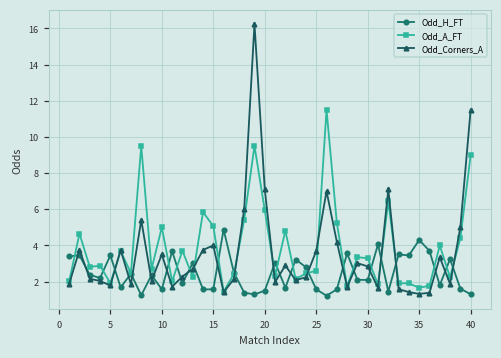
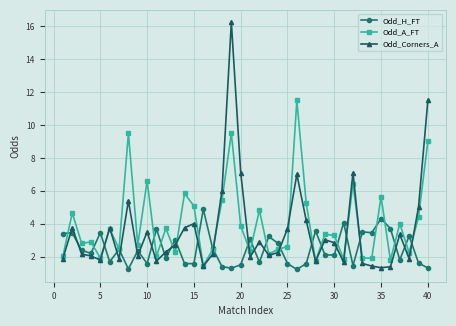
Odd_A_FT, 10: 5.0 -> 6.6
Odd_A_FT, 20: 6.0 -> 3.9
Odd_A_FT, 35: 1.7 -> 5.6
